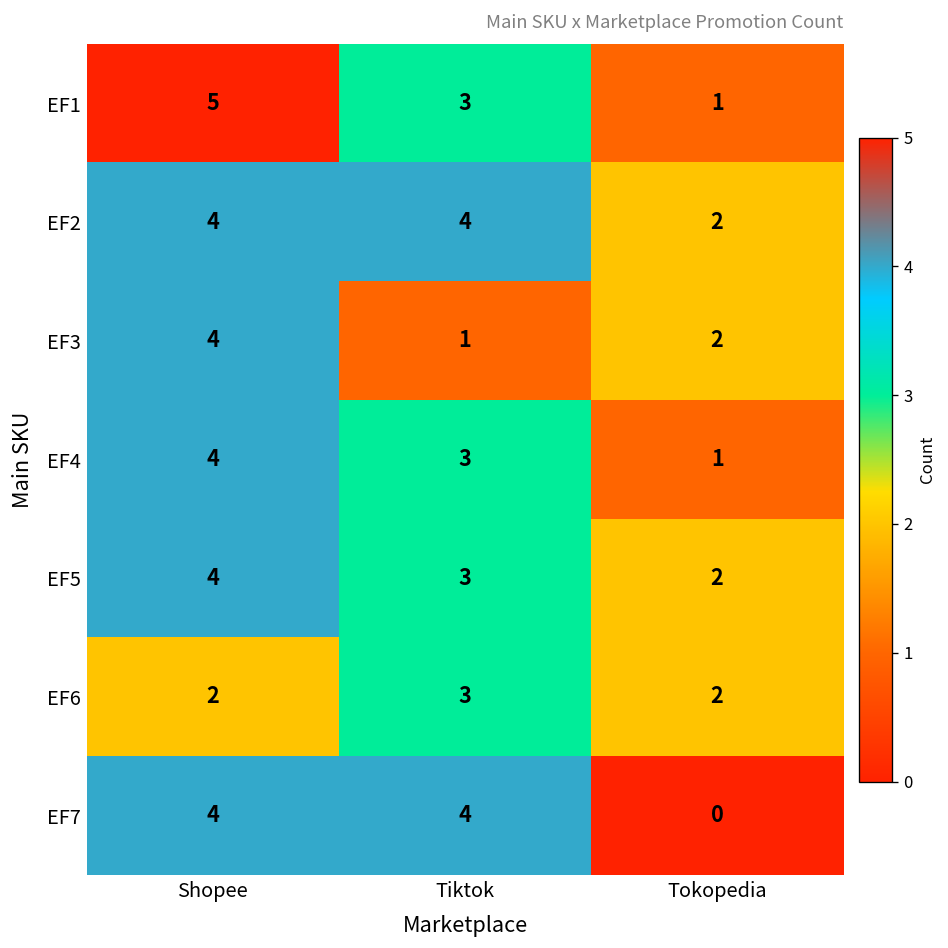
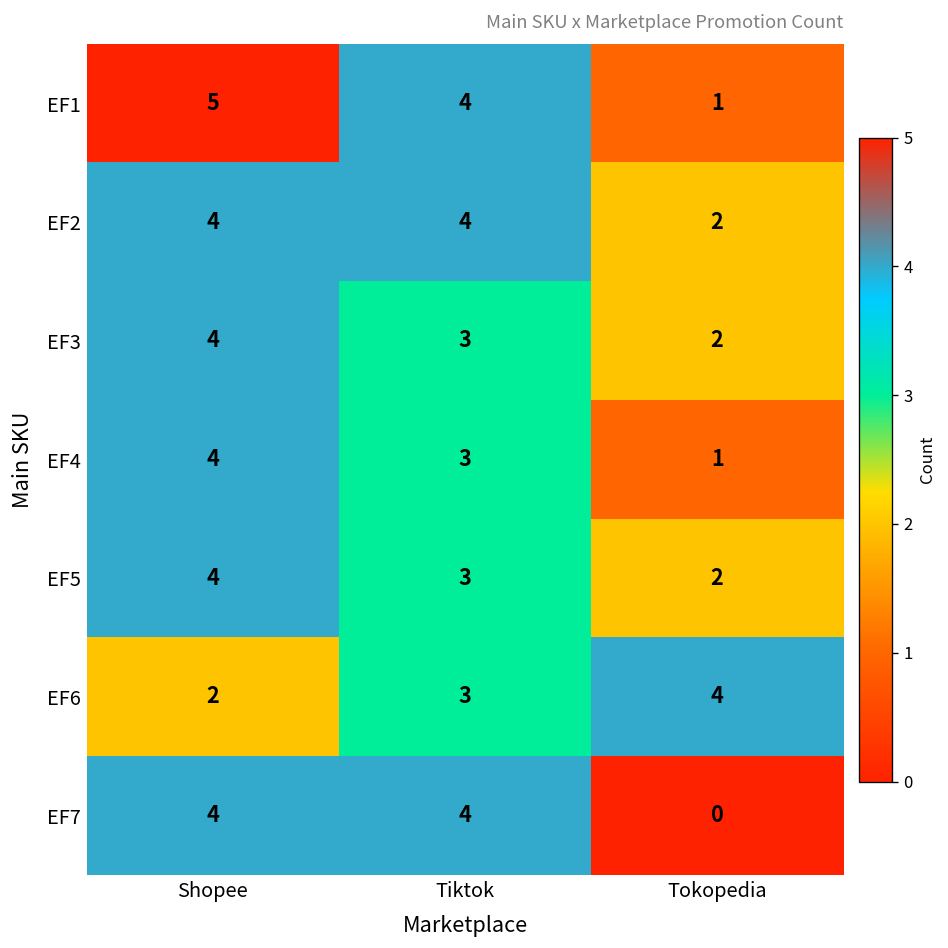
EF1, Tiktok: 3 -> 4
EF3, Tiktok: 1 -> 3
EF6, Tokopedia: 2 -> 4
